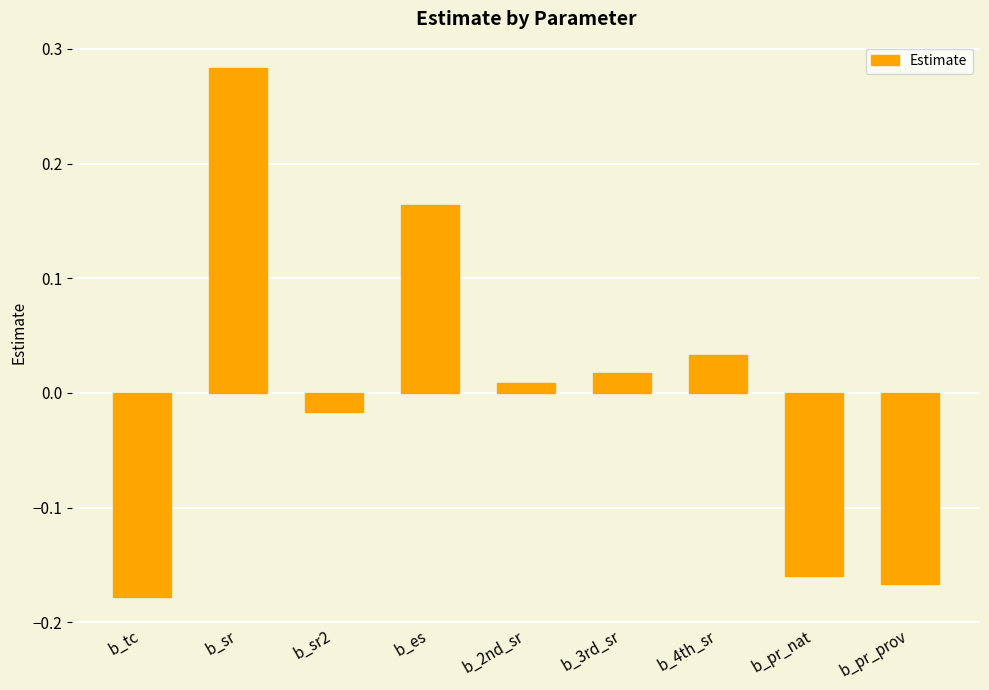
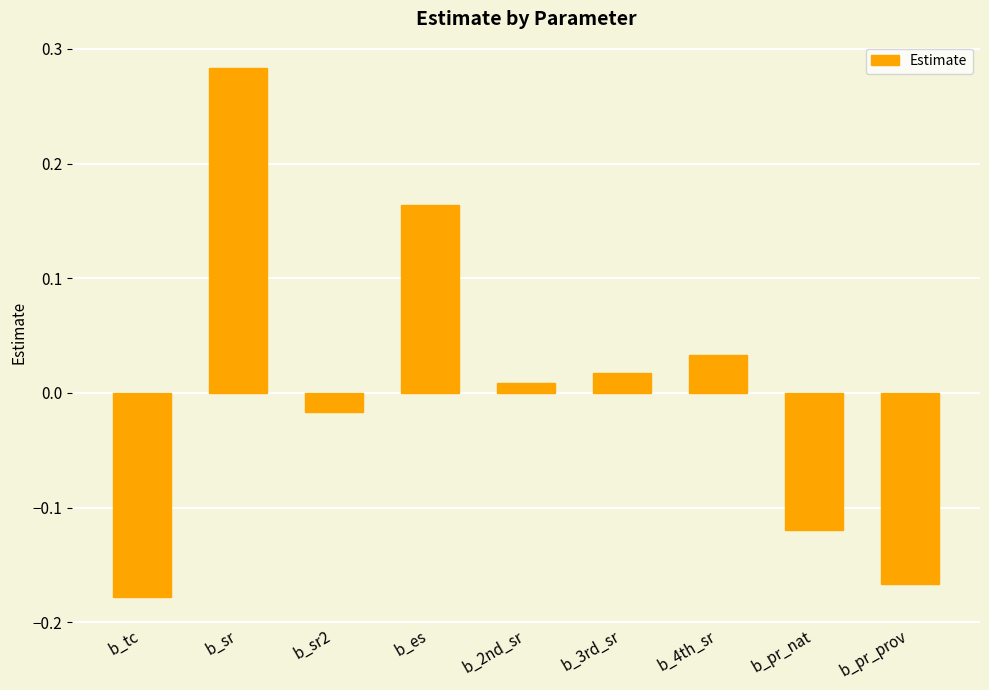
b_pr_nat: -0.159 -> -0.119
